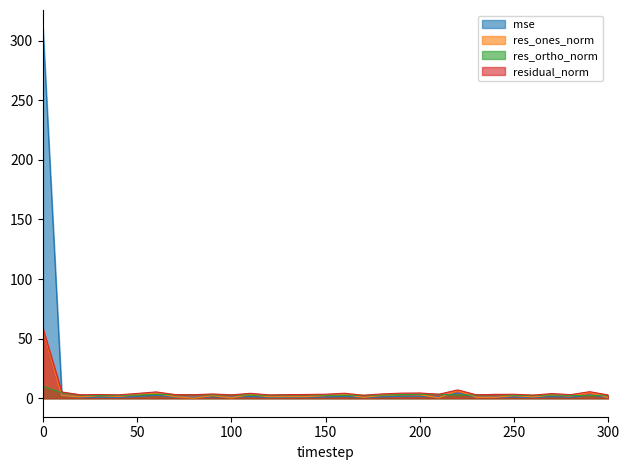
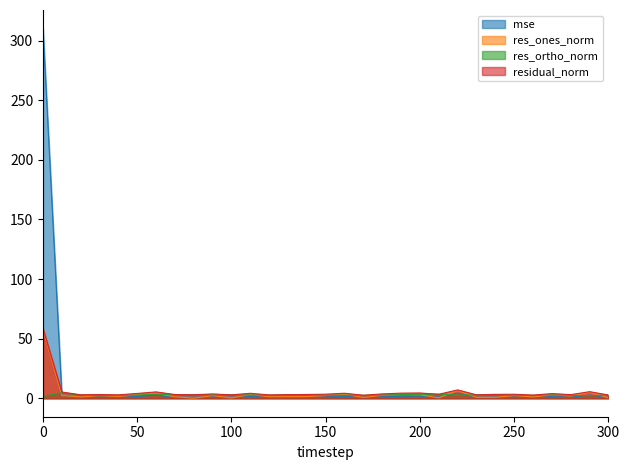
res_ortho_norm, 0: 10 -> 2
